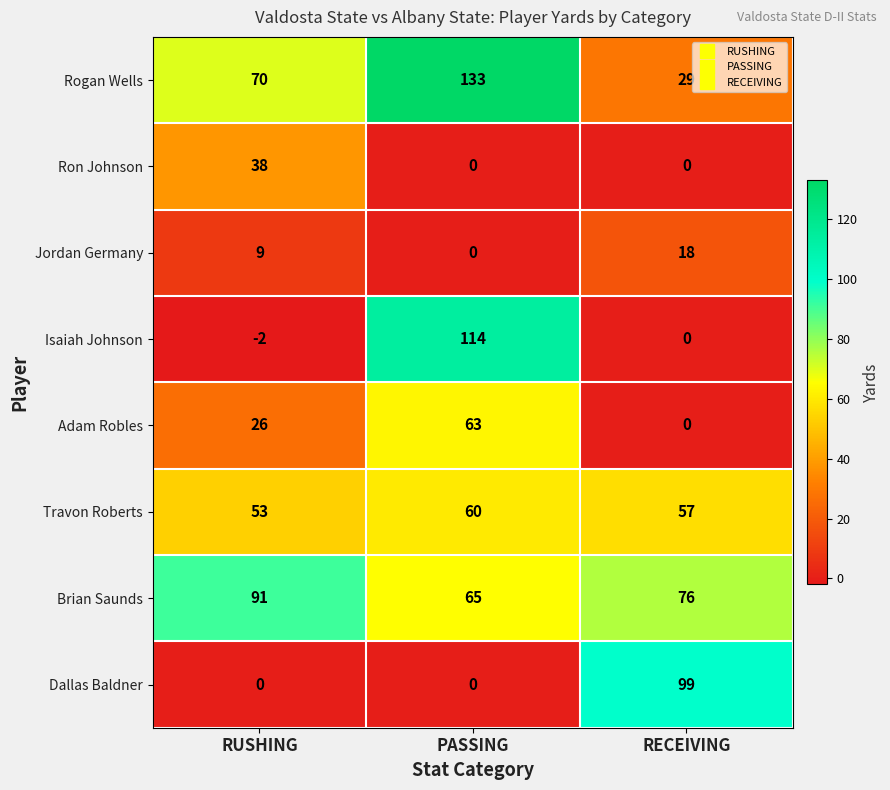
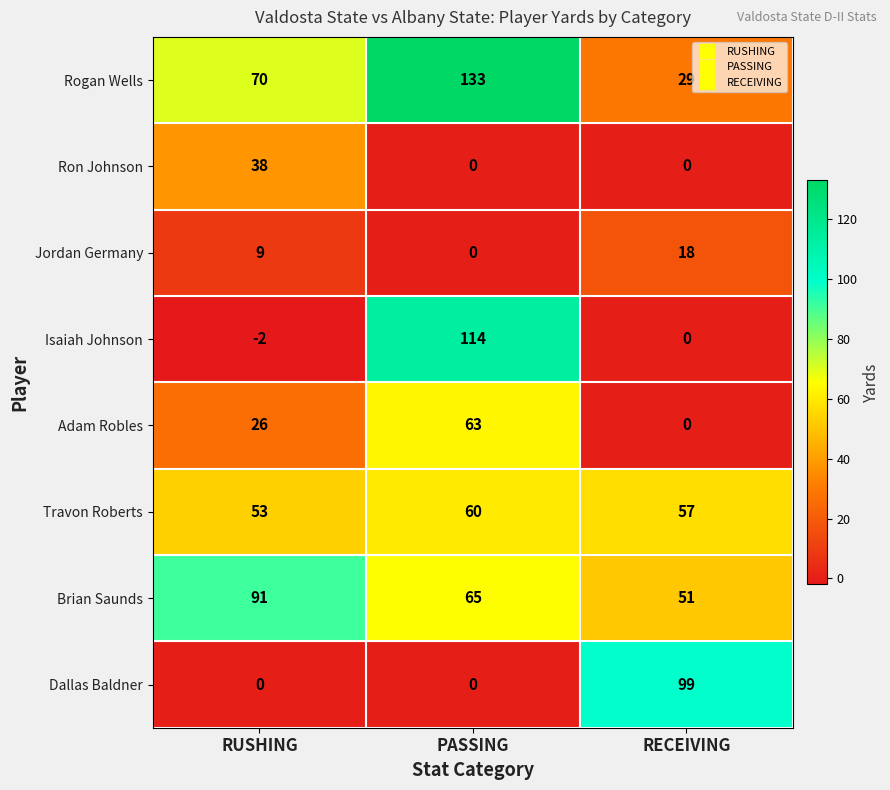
Brian Saunds, RECEIVING: 76 -> 51
